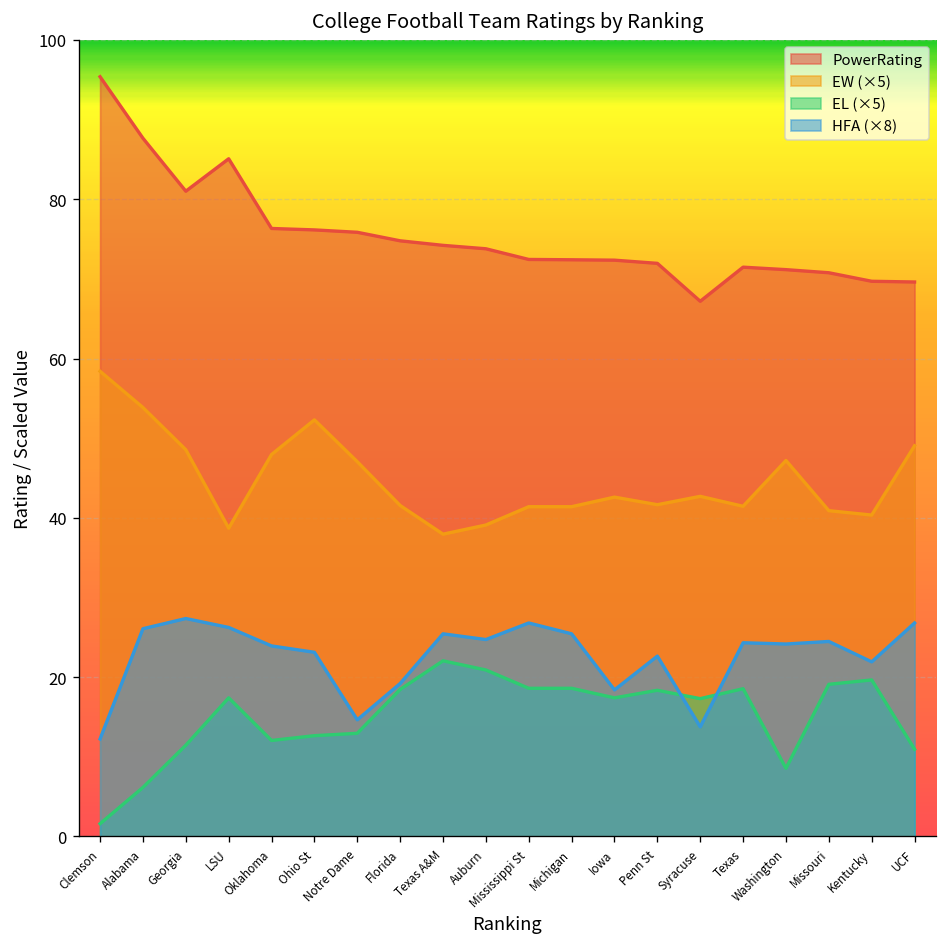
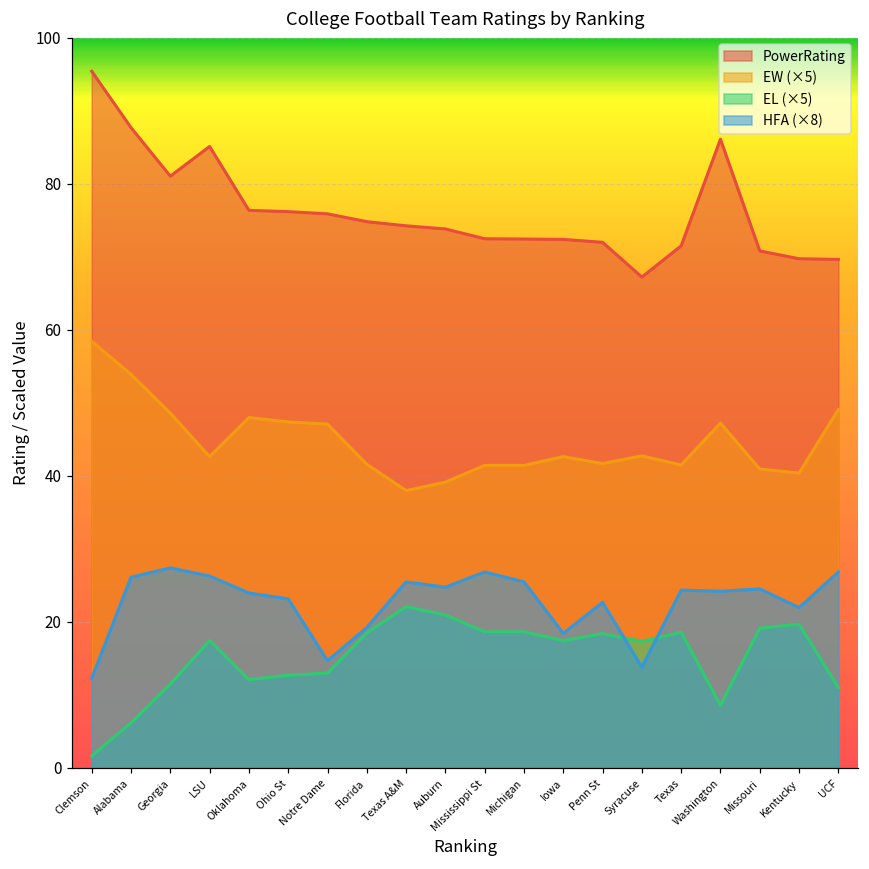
EW (×5), LSU: 39 -> 43
EW (×5), Ohio St: 52 -> 47
PowerRating, Washington: 71 -> 86
